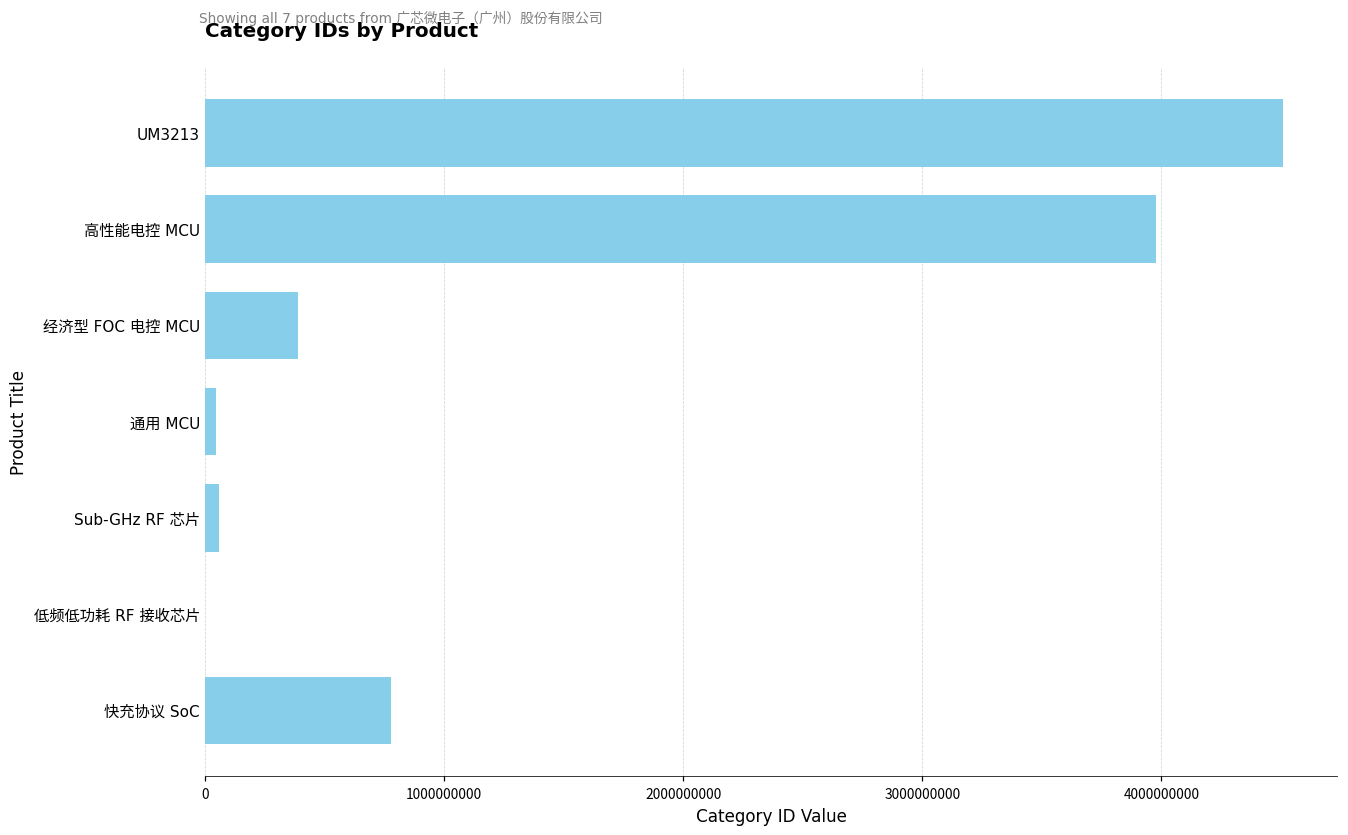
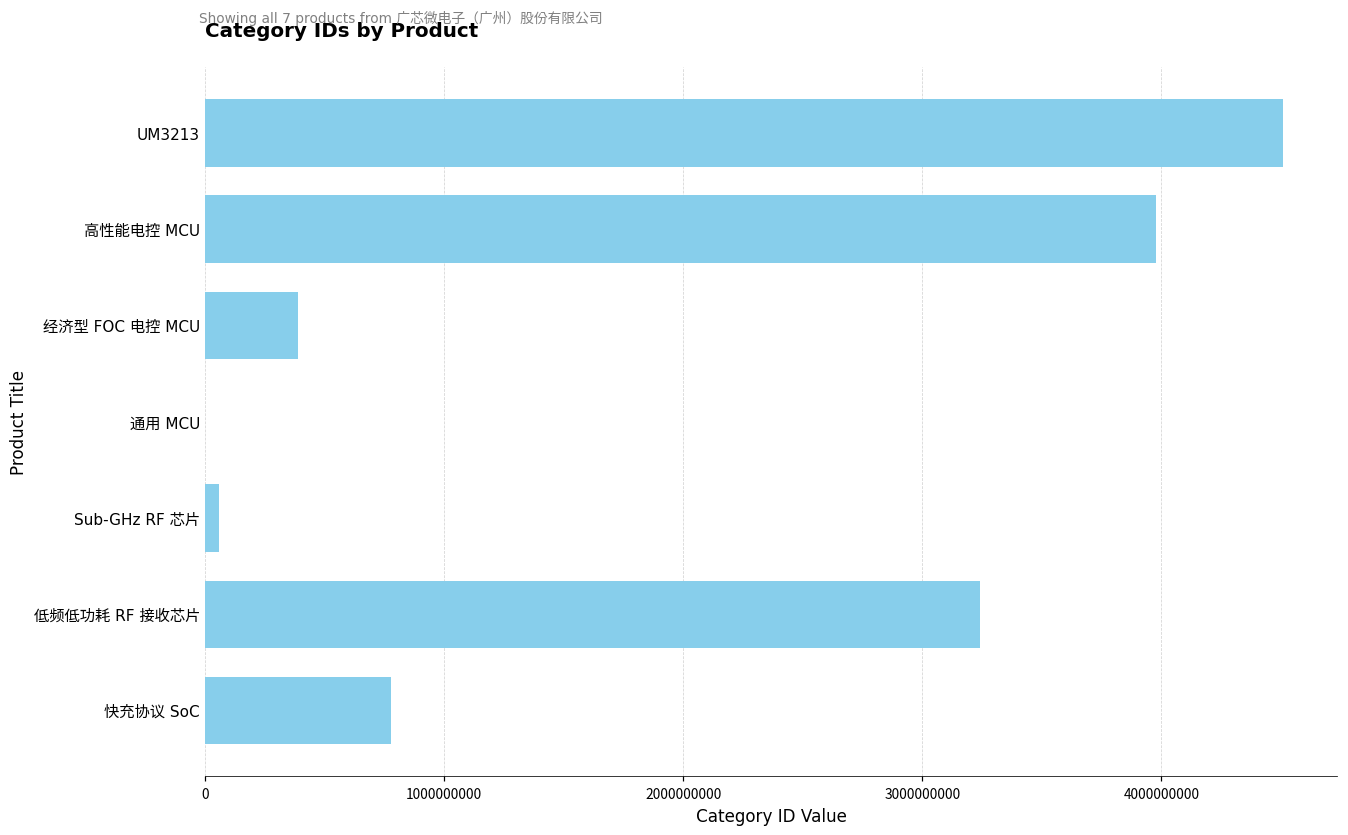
通用 MCU: 40000000 -> 0
低频低功耗 RF 接收芯片: 0 -> 3240000000
